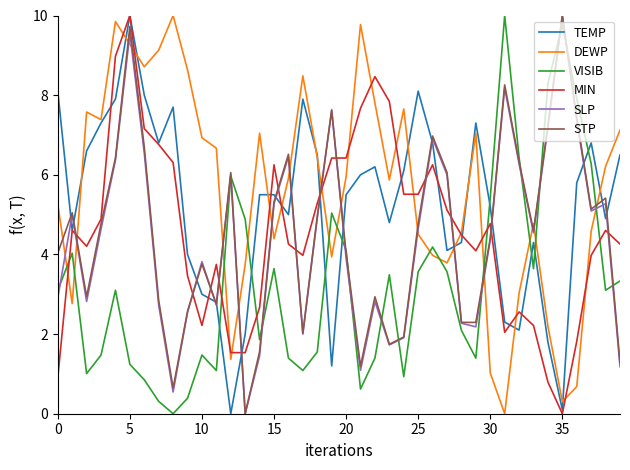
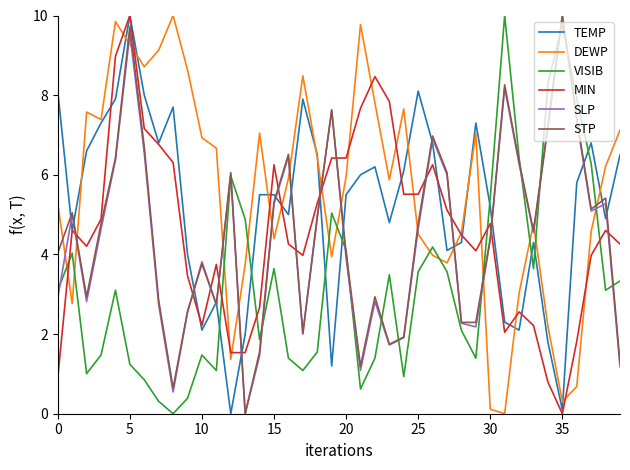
TEMP, 10: 3.0 -> 2.1
DEWP, 30: 1.0 -> 0.1
